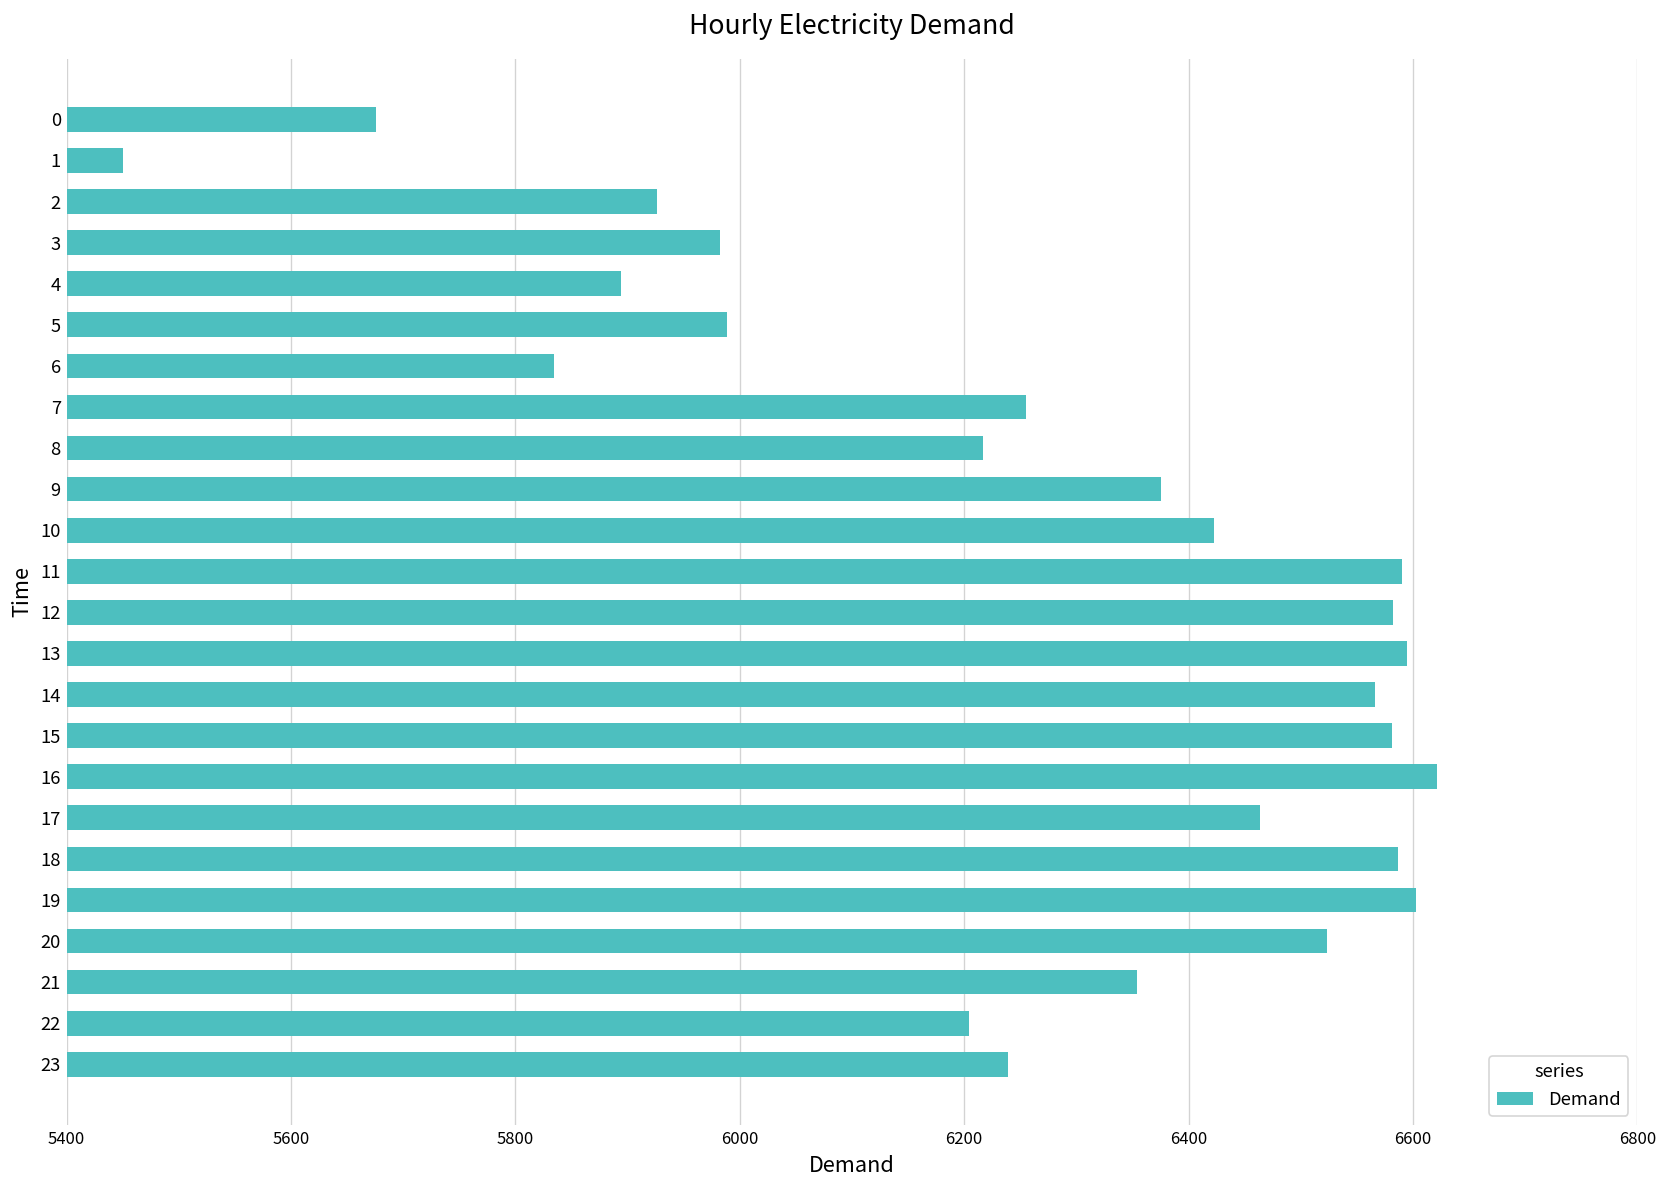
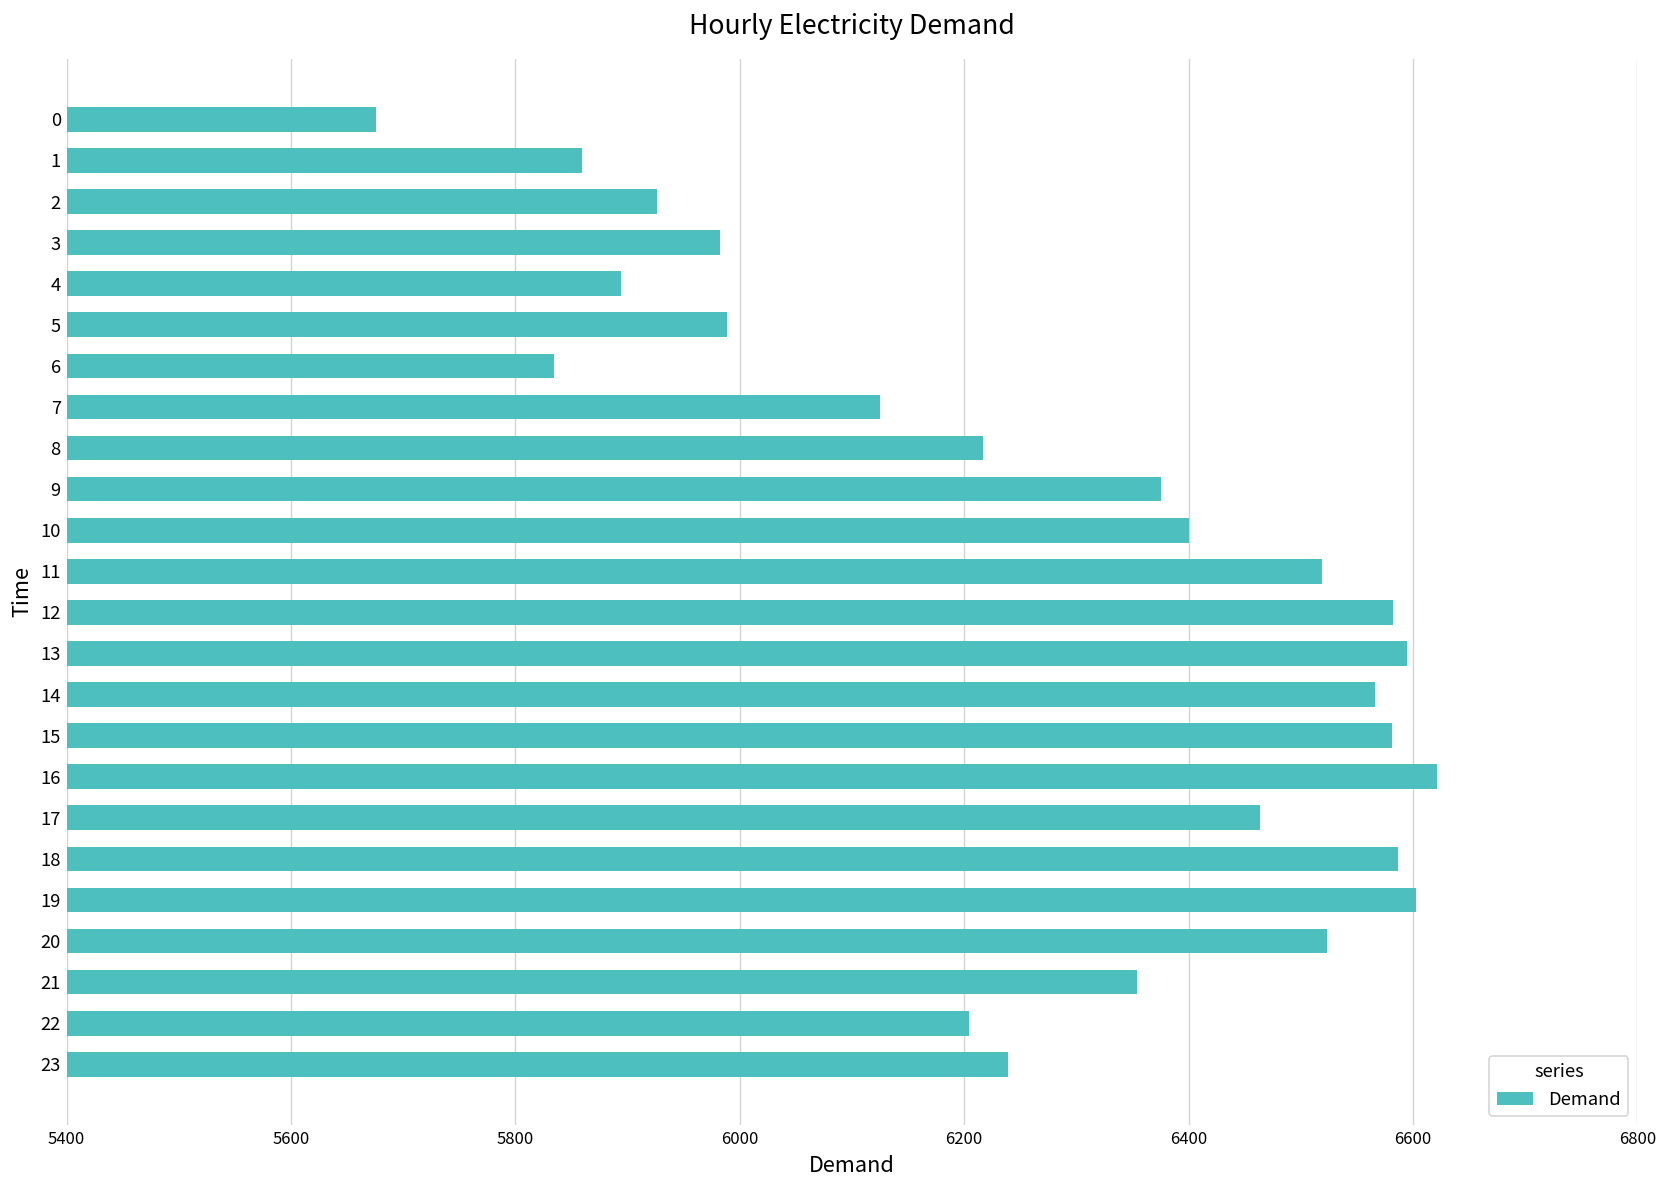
1: 5450 -> 5860
7: 6260 -> 6130
10: 6420 -> 6400
11: 6590 -> 6520
